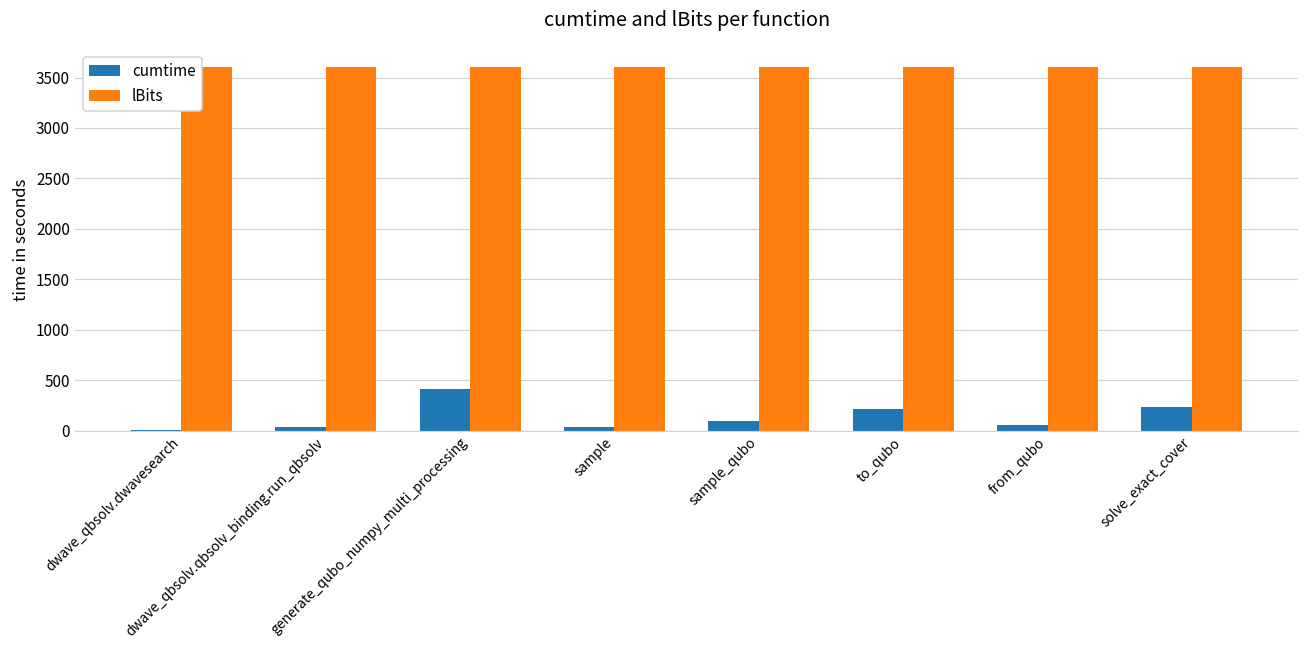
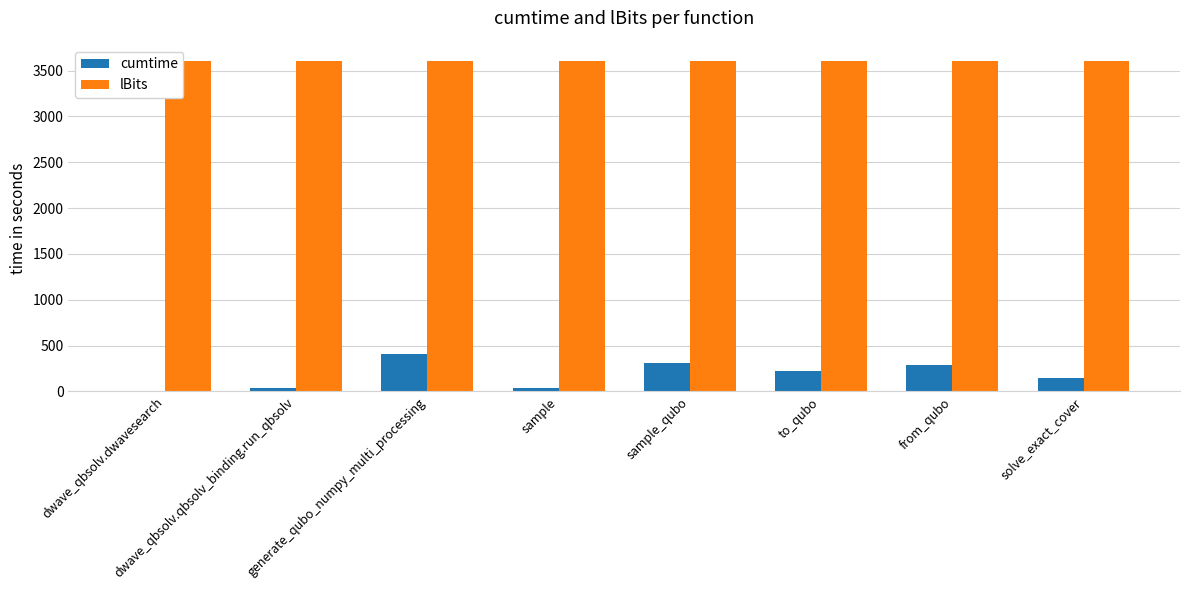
cumtime, sample_qubo: 100 -> 300
cumtime, from_qubo: 100 -> 300
cumtime, solve_exact_cover: 200 -> 100
